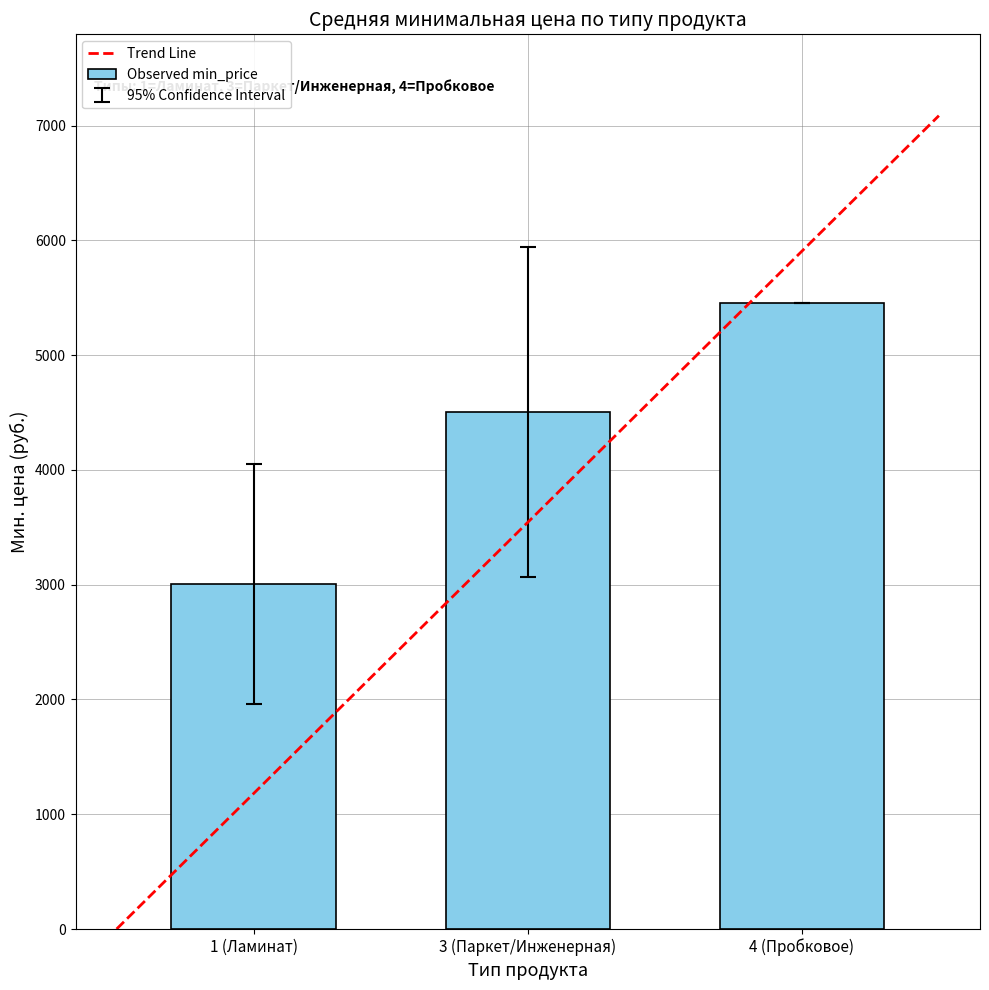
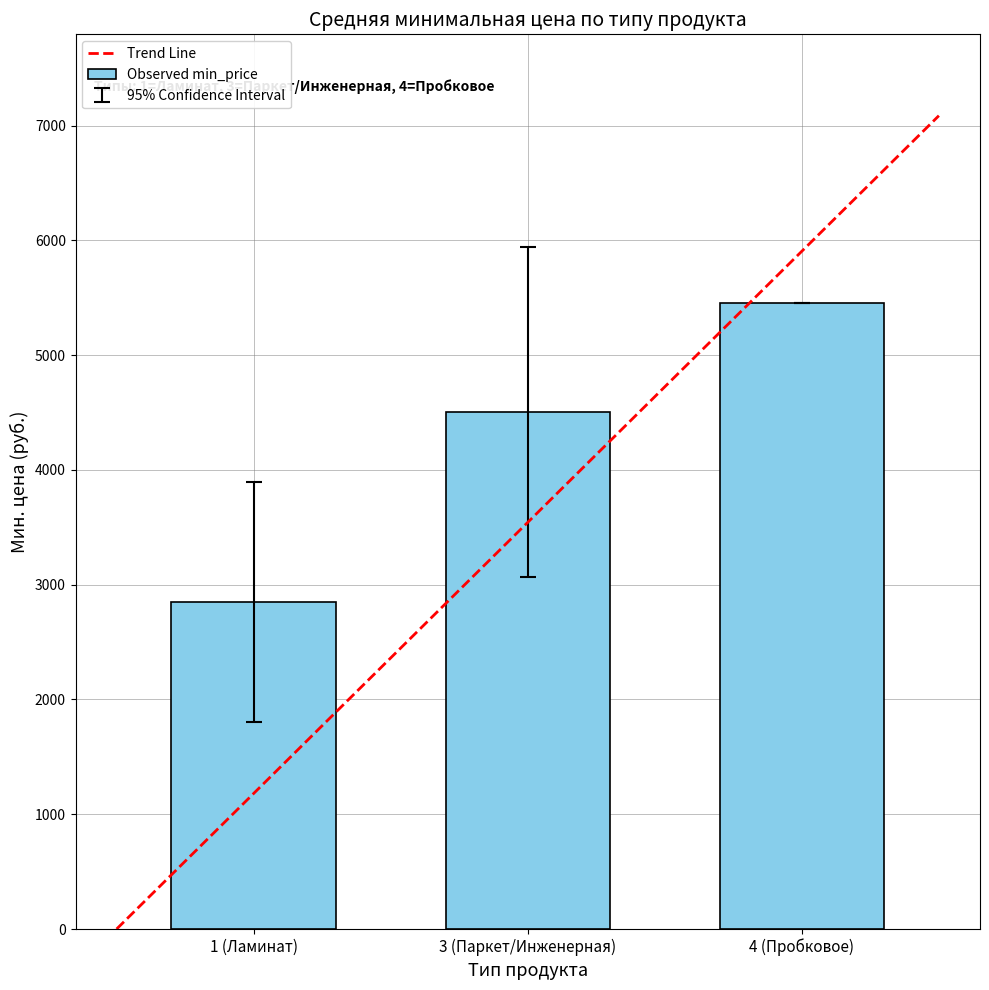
Observed min_price, 1 (Ламинат): 3000 -> 2840
